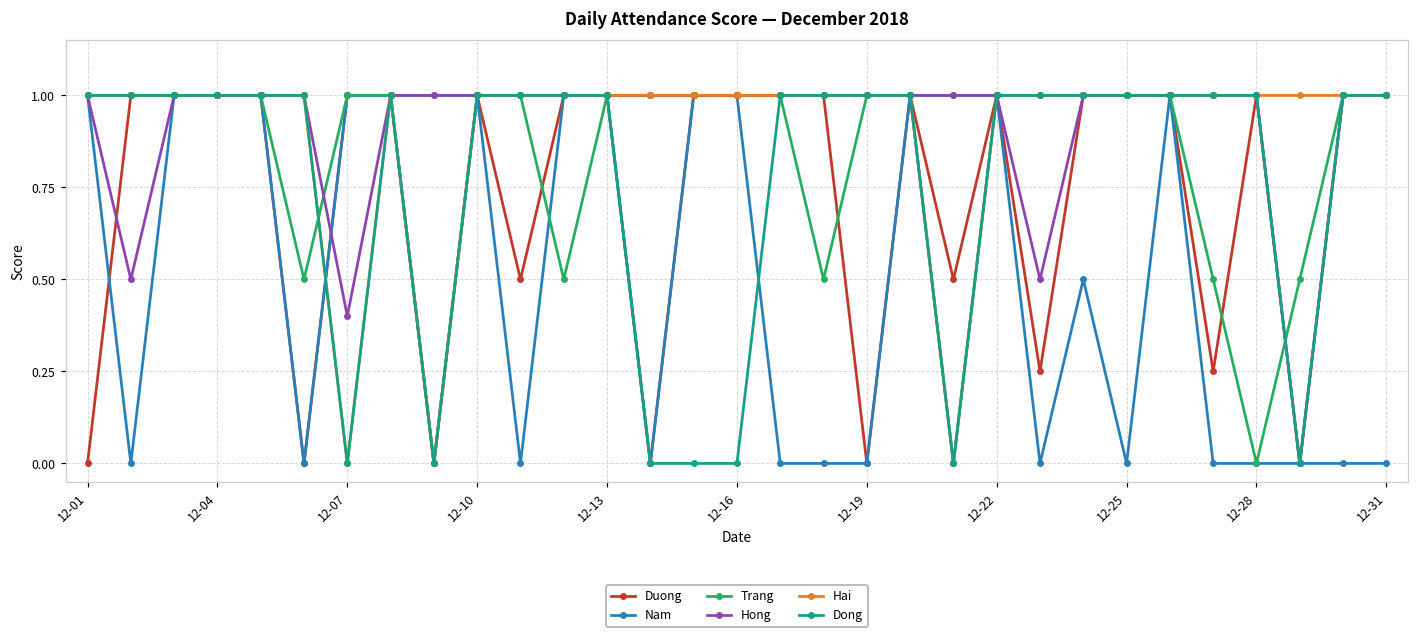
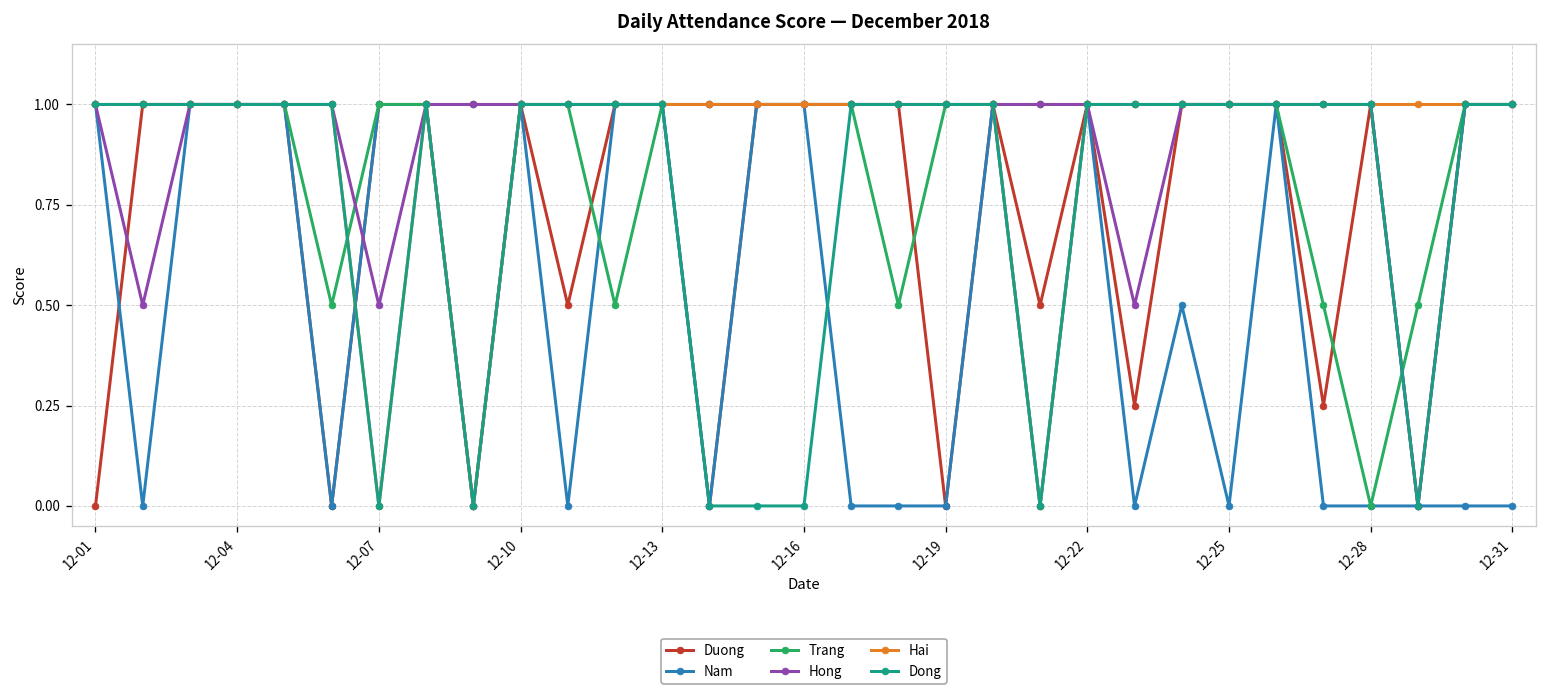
Hong, 12-07: 0.4 -> 0.5
